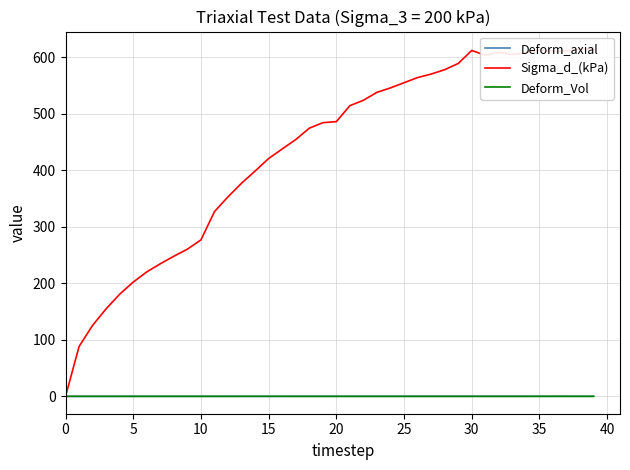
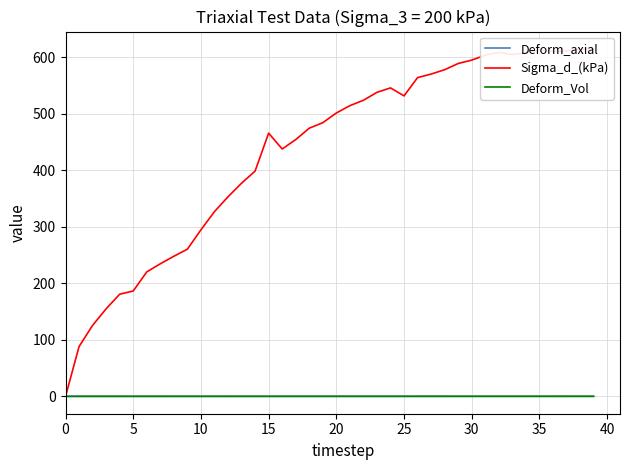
Sigma_d_(kPa), 5: 200 -> 190
Sigma_d_(kPa), 10: 280 -> 290
Sigma_d_(kPa), 15: 420 -> 470
Sigma_d_(kPa), 20: 490 -> 500
Sigma_d_(kPa), 25: 550 -> 530
Sigma_d_(kPa), 30: 610 -> 590
